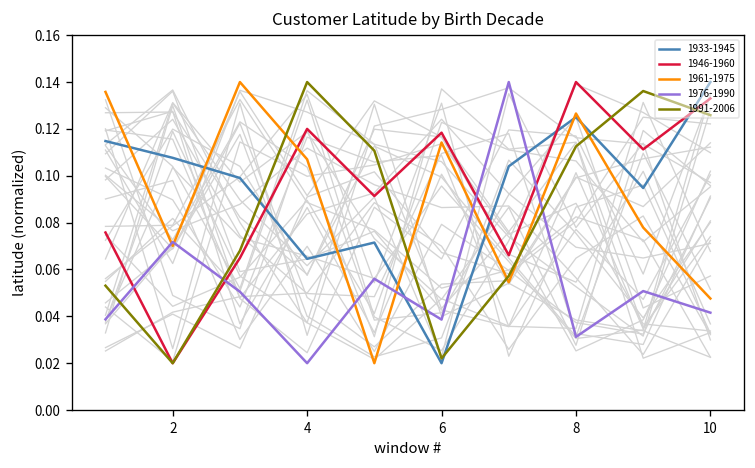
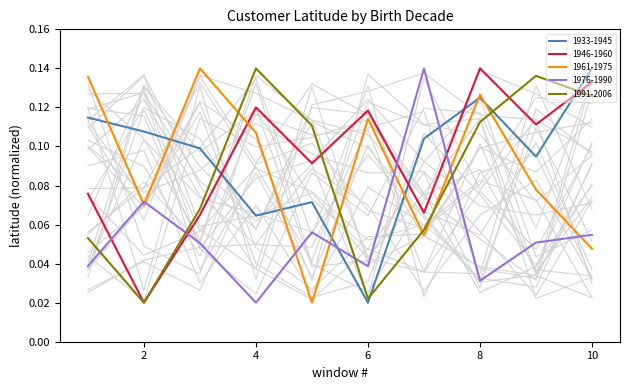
1976-1990, 10: 0.042 -> 0.055
